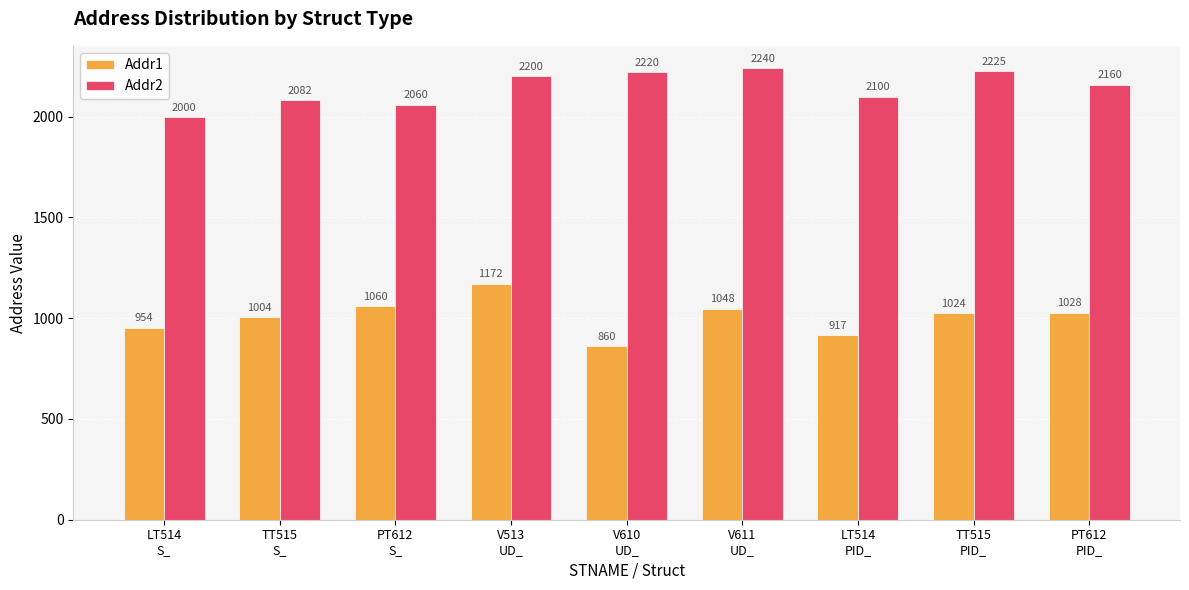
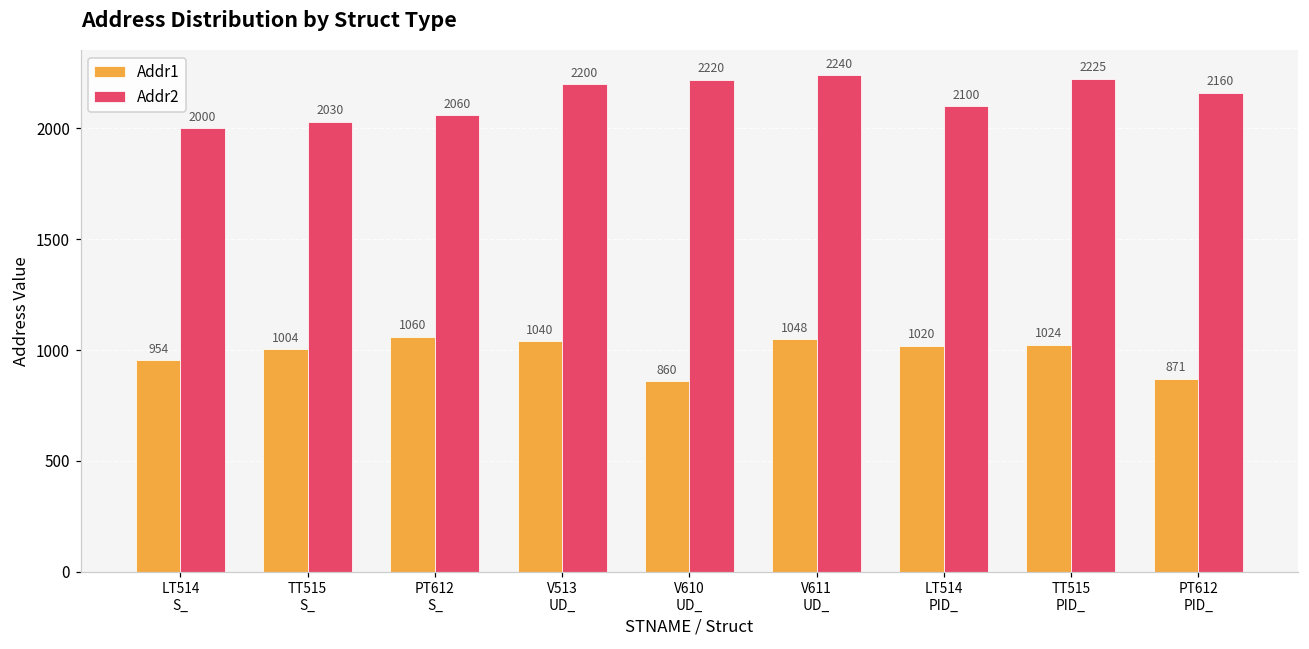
Addr2, TT515 S_: 2082 -> 2030
Addr1, V513 UD_: 1172 -> 1040
Addr1, LT514 PID_: 917 -> 1020
Addr1, PT612 PID_: 1028 -> 871
